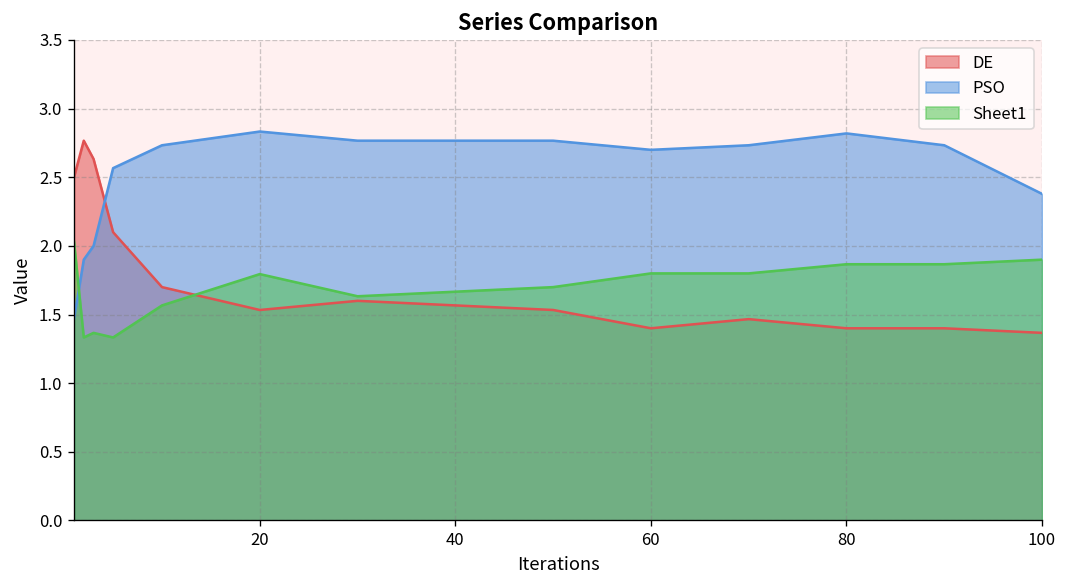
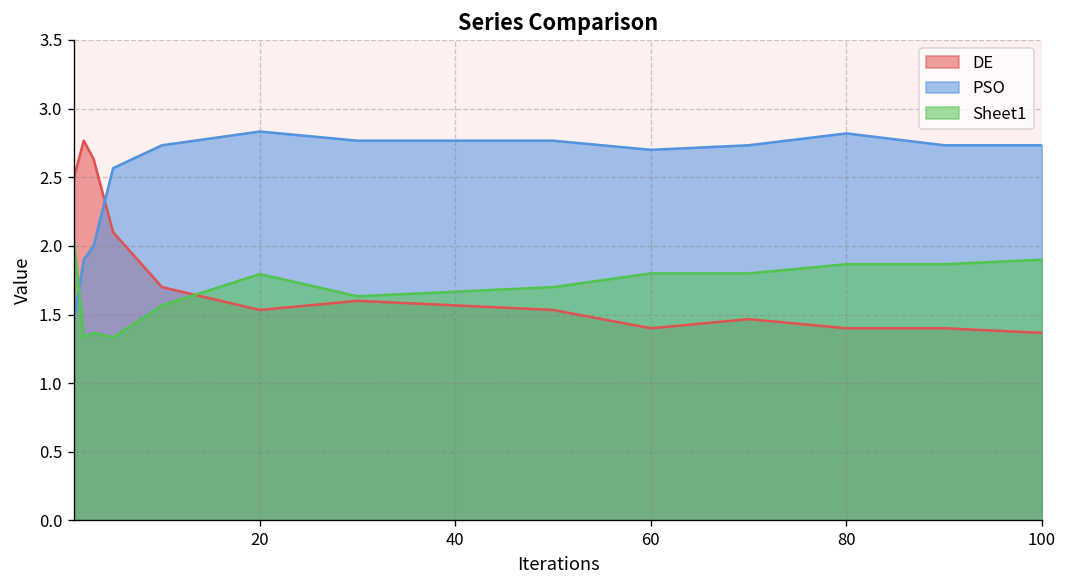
PSO, 100: 2.38 -> 2.73
